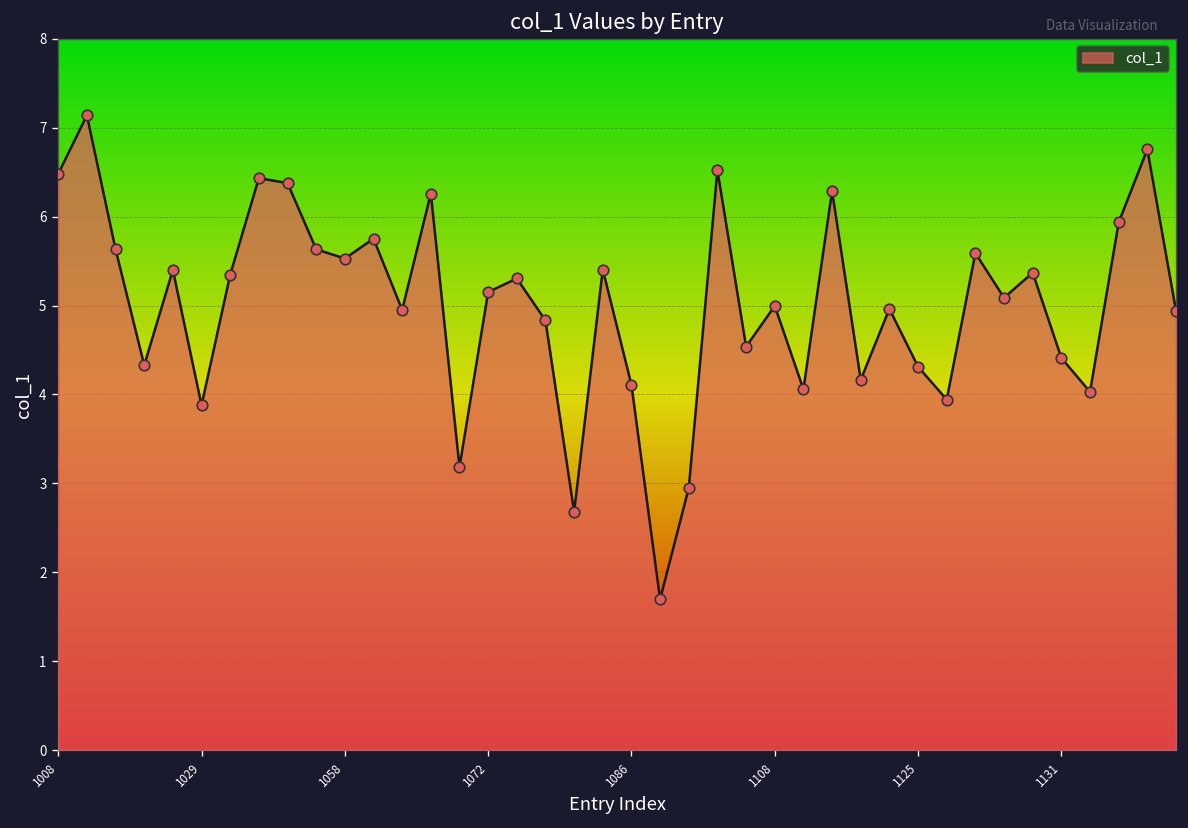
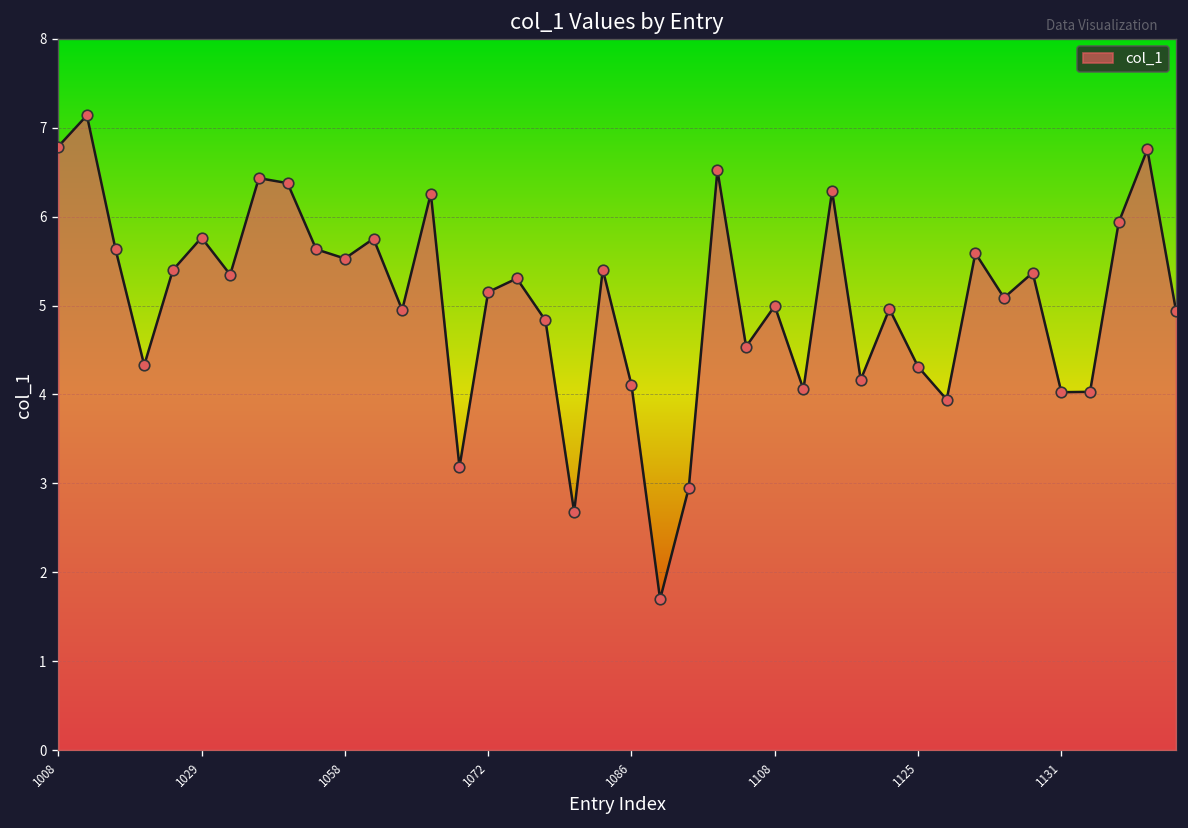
1008: 6.5 -> 6.8
1029: 3.9 -> 5.8
1131: 4.4 -> 4.0
